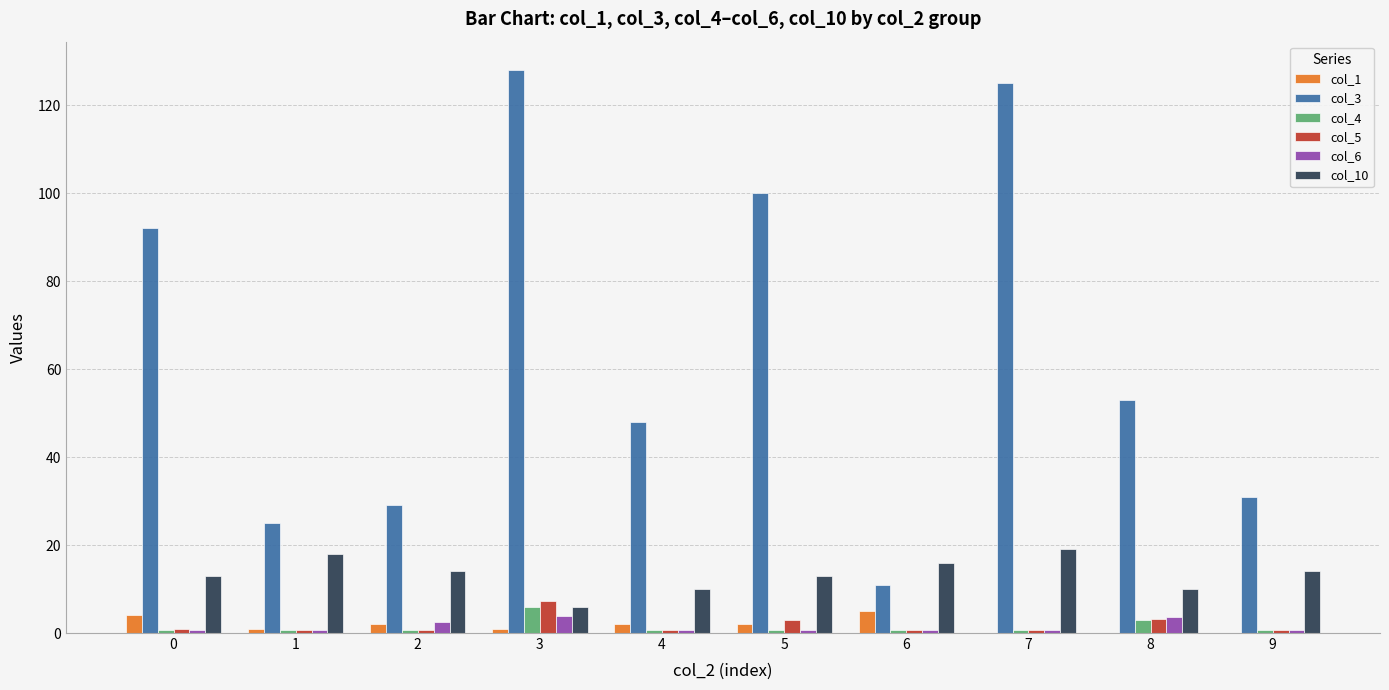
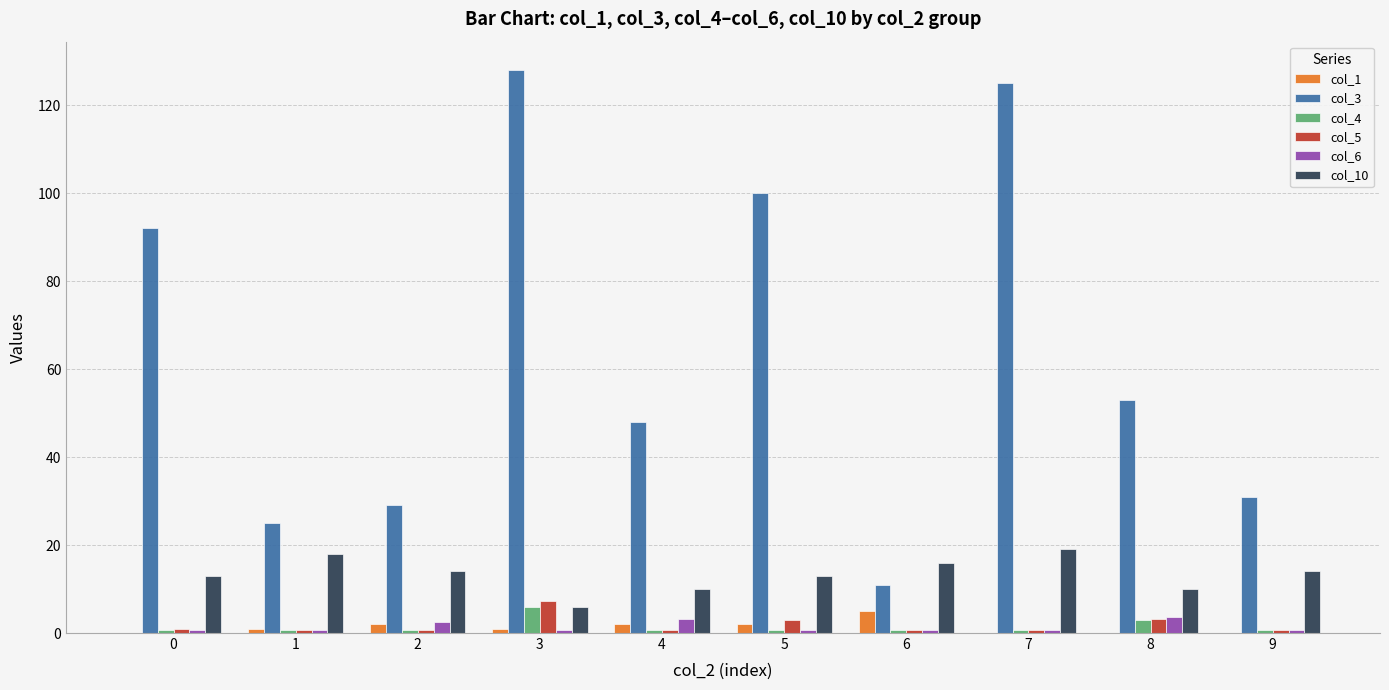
col_1, 0: 4 -> 0
col_6, 3: 4 -> 1
col_6, 4: 1 -> 3
